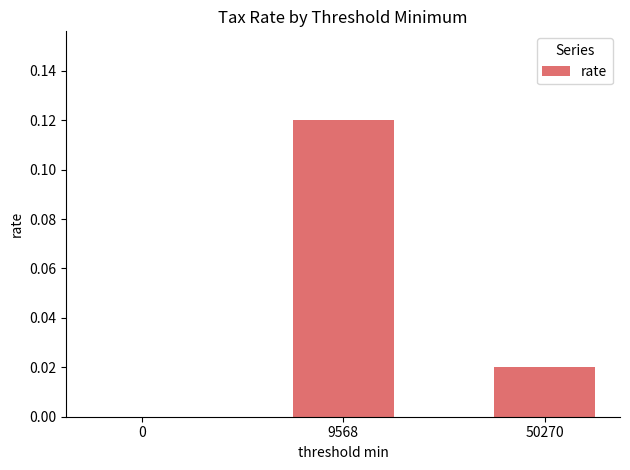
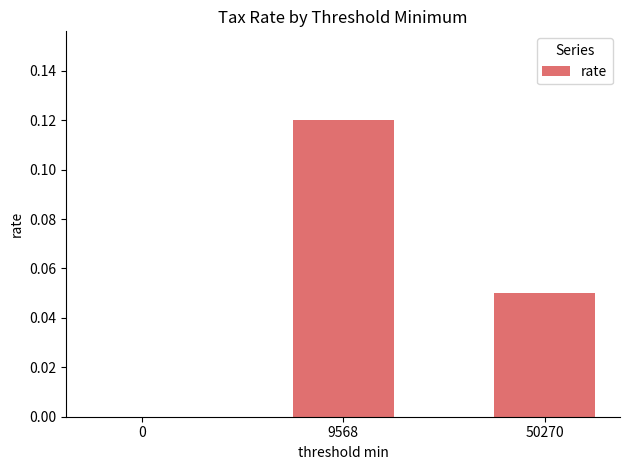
50270: 0.02 -> 0.05
